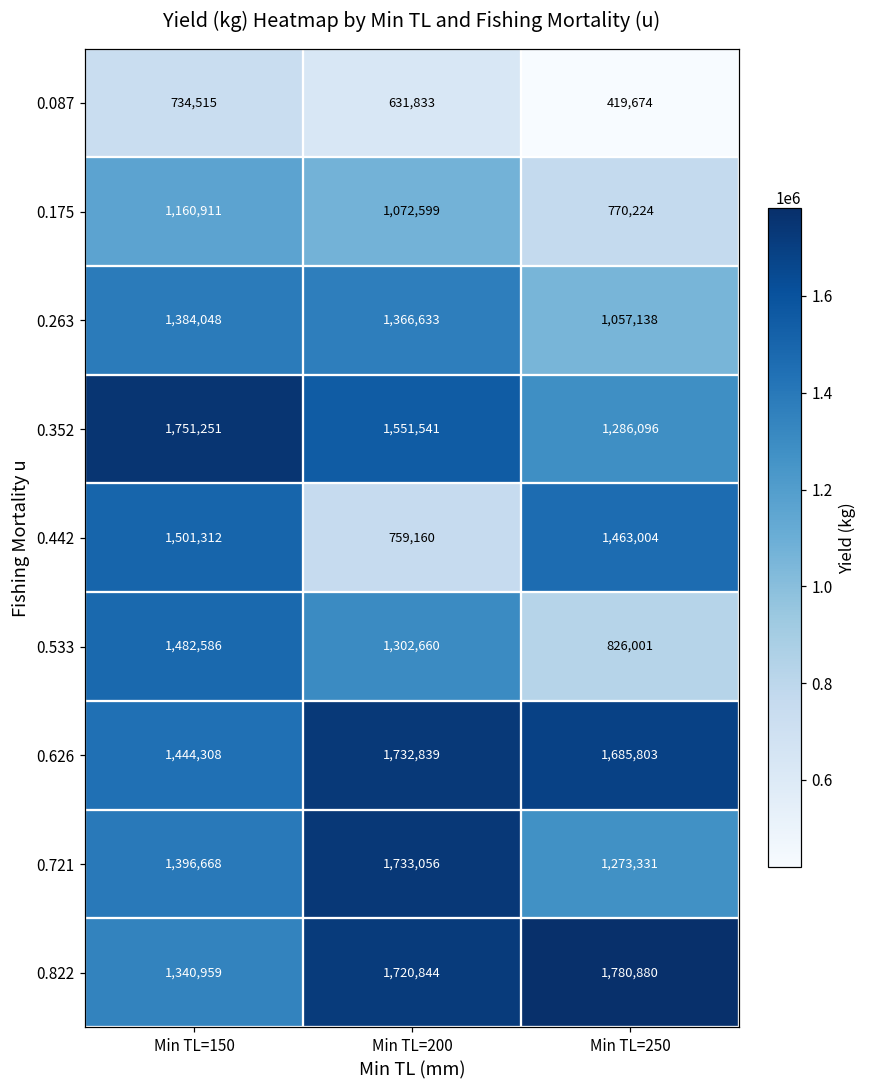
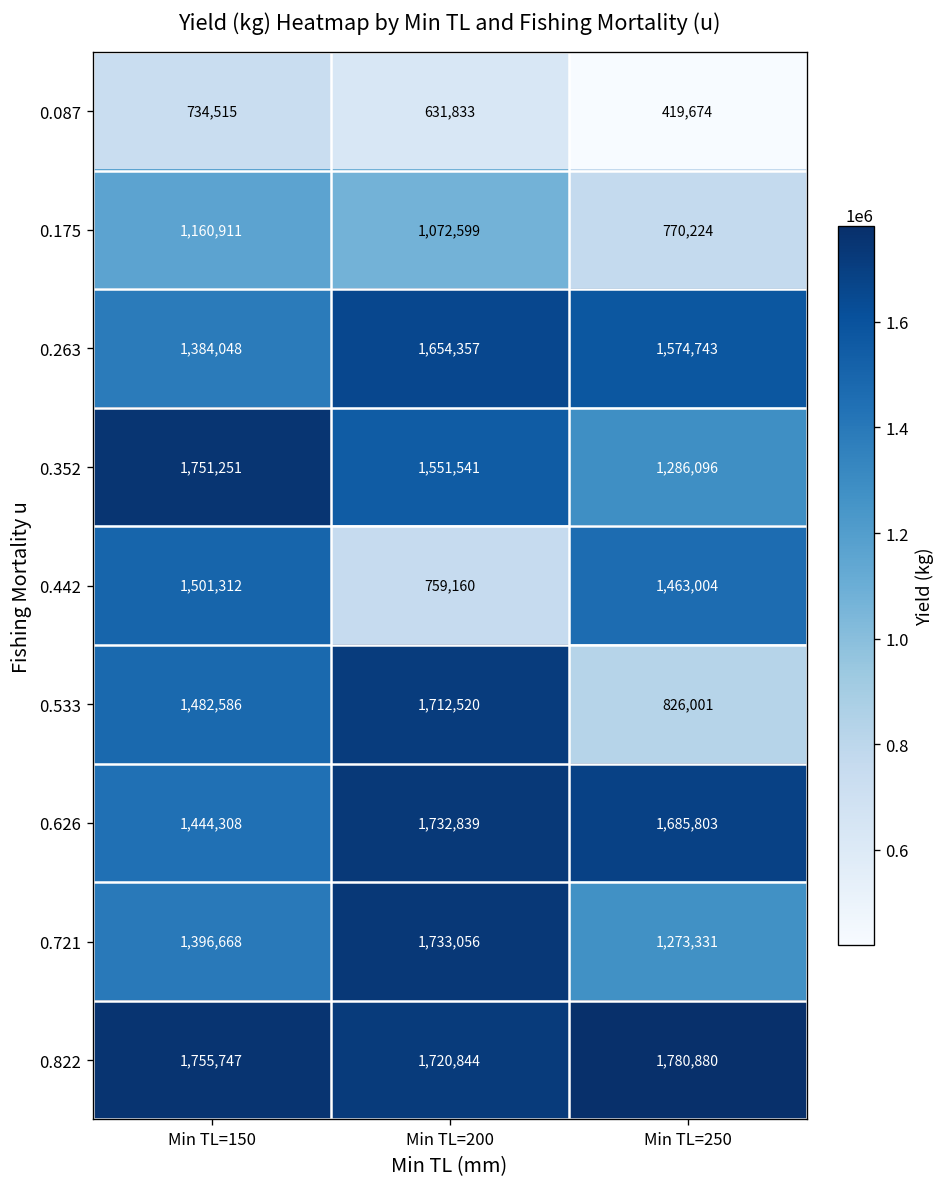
0.263, Min TL=200: 1,366,633 -> 1,654,357
0.263, Min TL=250: 1,057,138 -> 1,574,743
0.533, Min TL=200: 1,302,660 -> 1,712,520
0.822, Min TL=150: 1,340,959 -> 1,755,747
